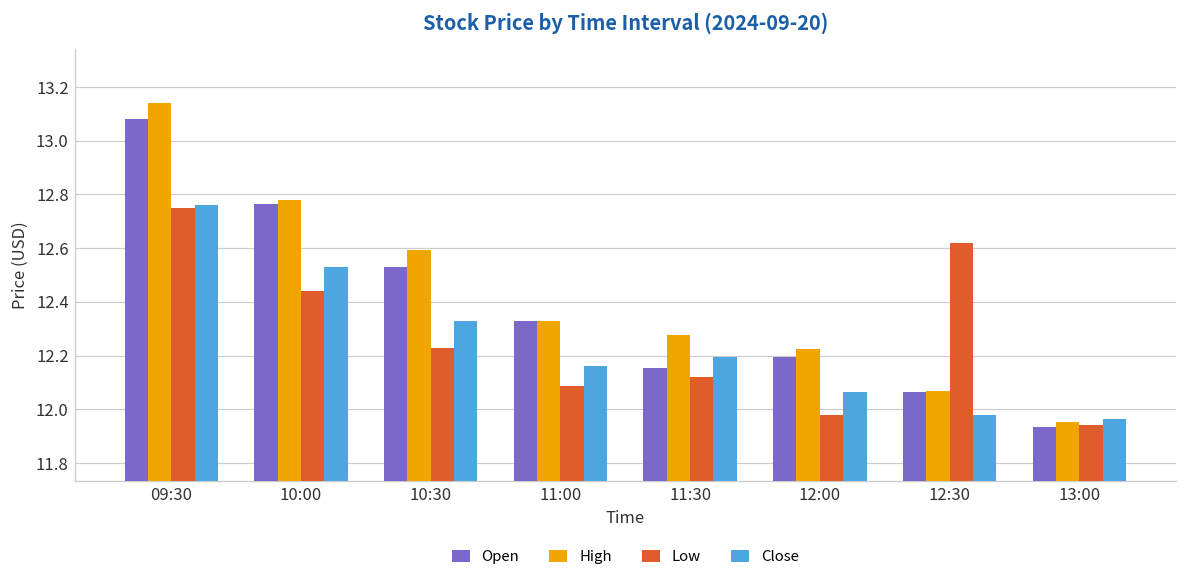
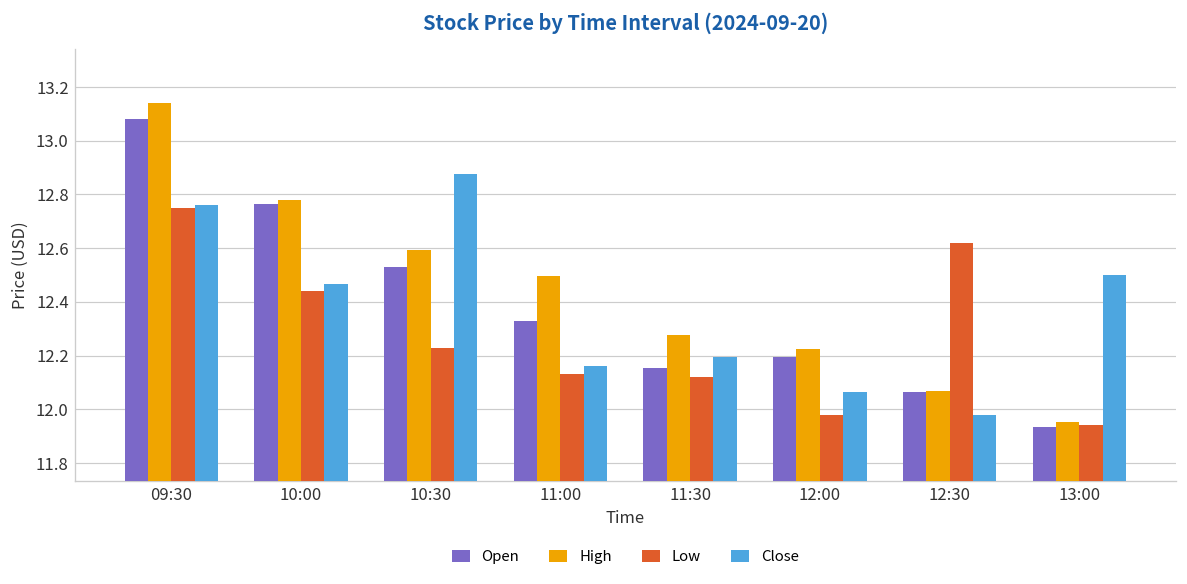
Close, 10:00: 12.53 -> 12.47
Close, 10:30: 12.33 -> 12.88
High, 11:00: 12.33 -> 12.50
Low, 11:00: 12.09 -> 12.13
Close, 13:00: 11.97 -> 12.50
